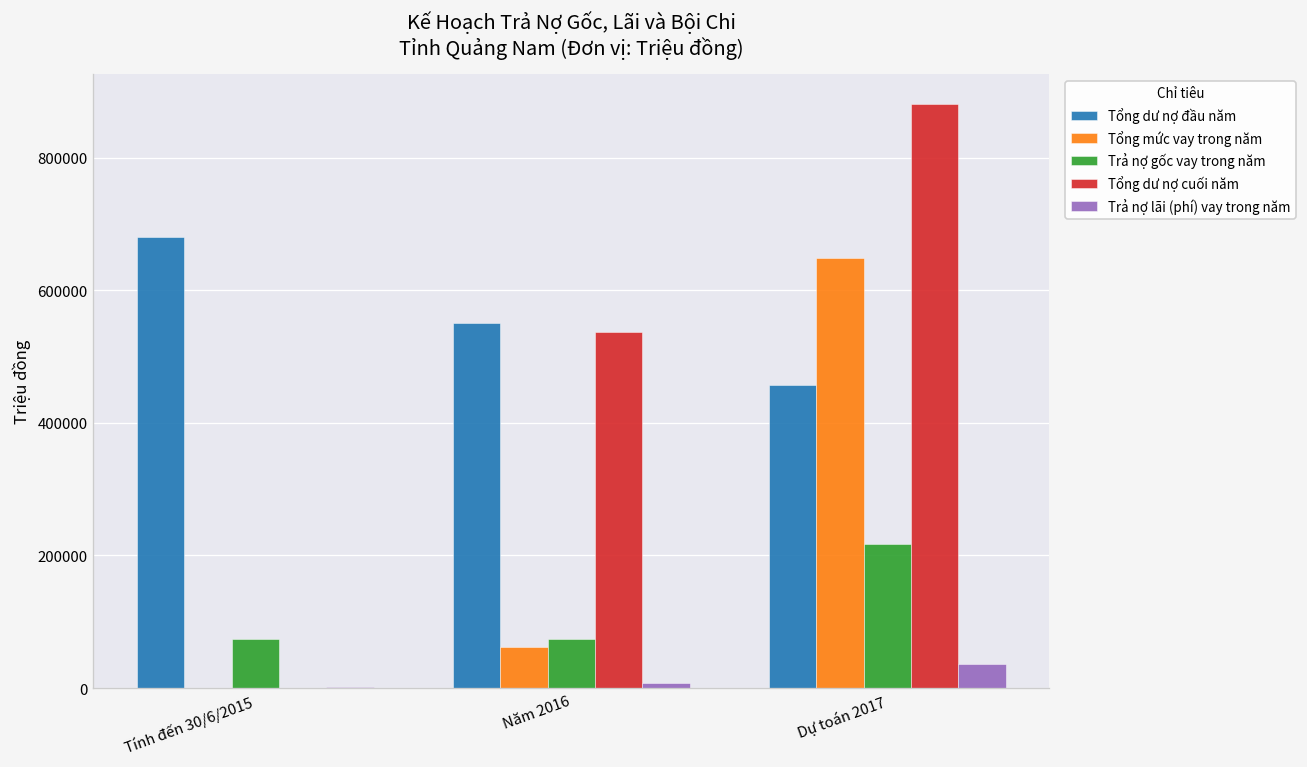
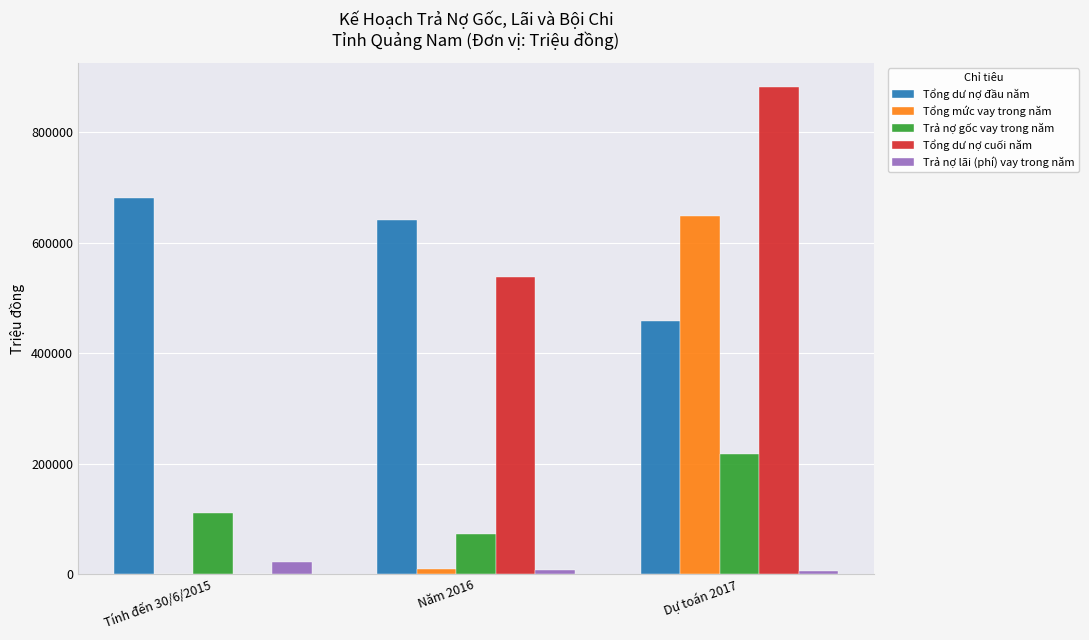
Trả nợ gốc vay trong năm, Tính đến 30/6/2015: 70000 -> 110000
Trả nợ lãi (phí) vay trong năm, Tính đến 30/6/2015: 0 -> 20000
Tổng dư nợ đầu năm, Năm 2016: 550000 -> 640000
Tổng mức vay trong năm, Năm 2016: 60000 -> 10000
Trả nợ lãi (phí) vay trong năm, Dự toán 2017: 40000 -> 10000
